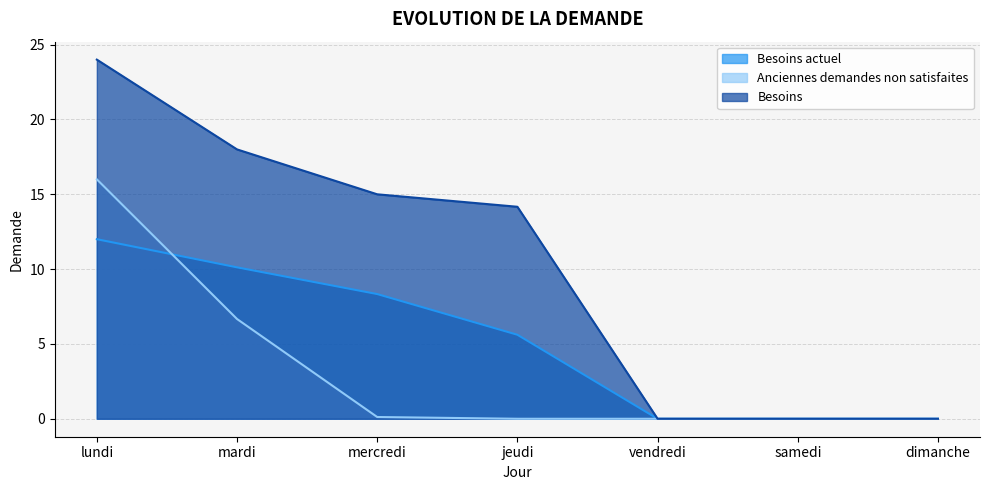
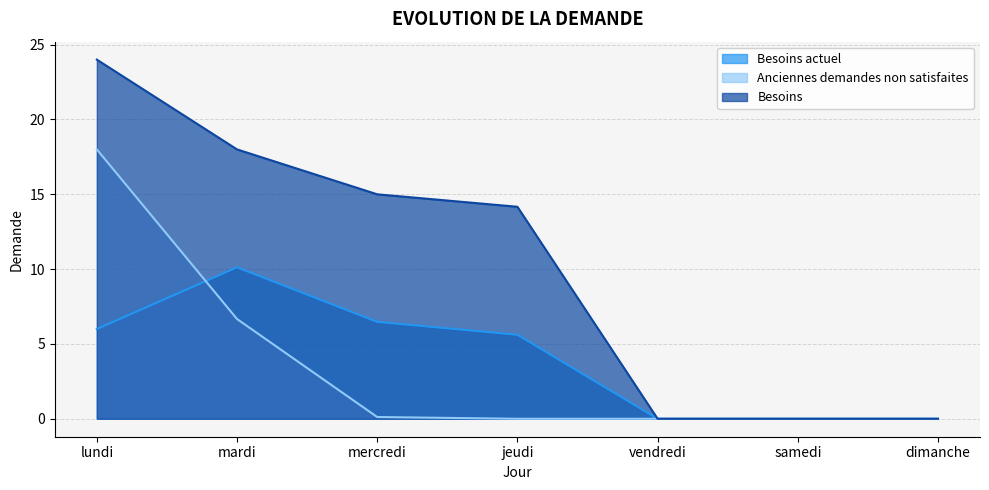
Besoins actuel, lundi: 12 -> 6
Anciennes demandes non satisfaites, lundi: 16 -> 18
Besoins actuel, mercredi: 8.3 -> 6.5
